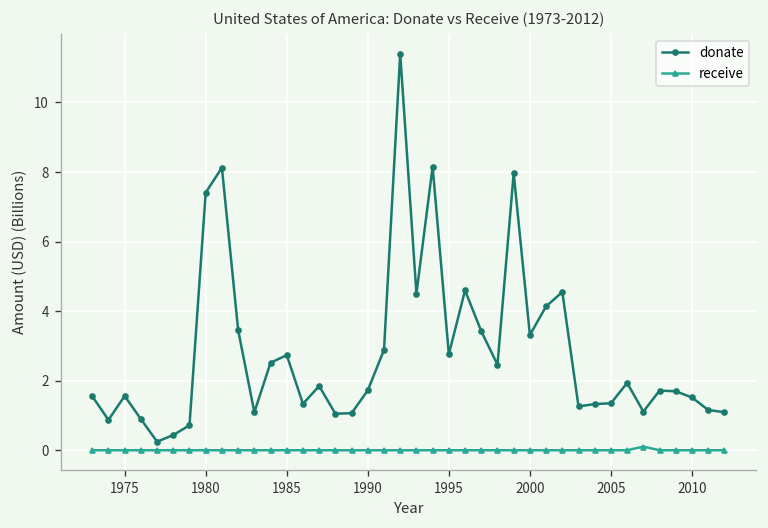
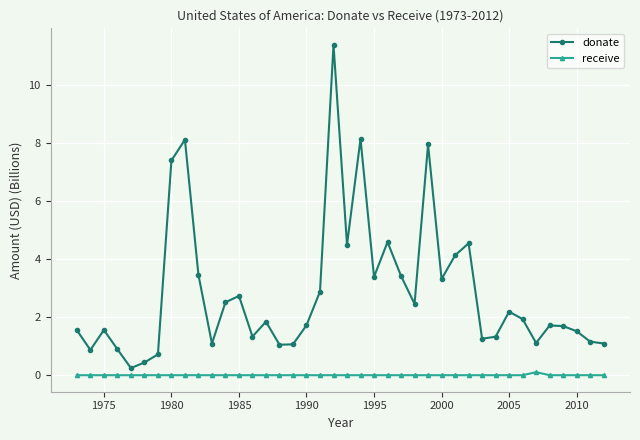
donate, 1995: 2.8 -> 3.4
donate, 2005: 1.4 -> 2.2
